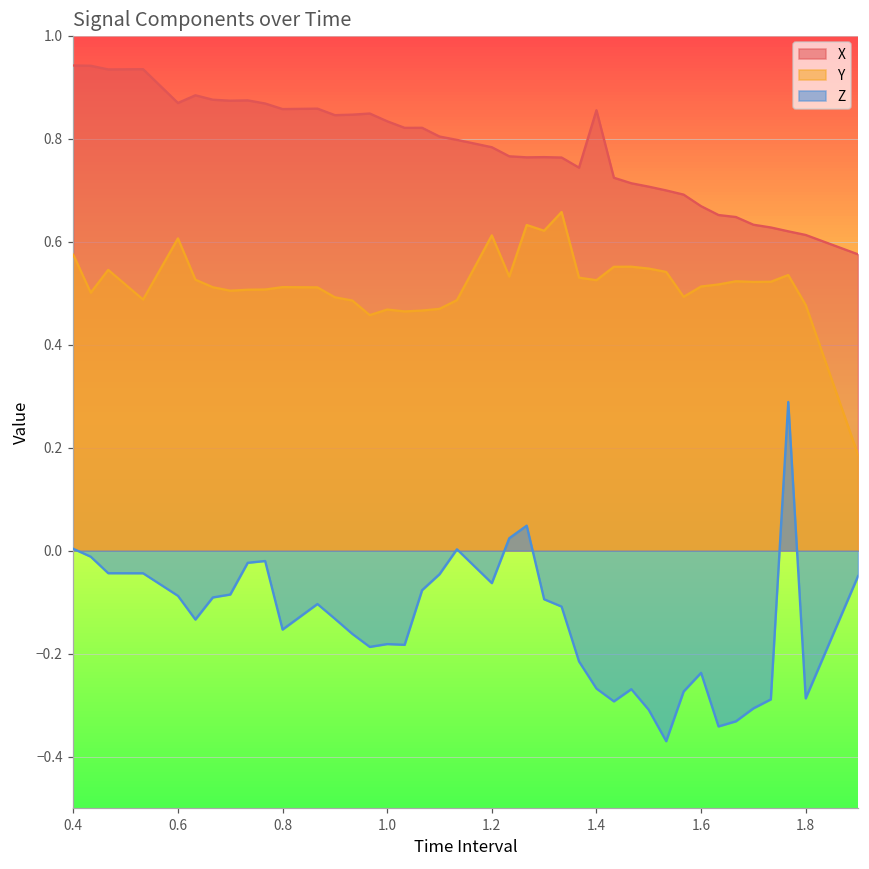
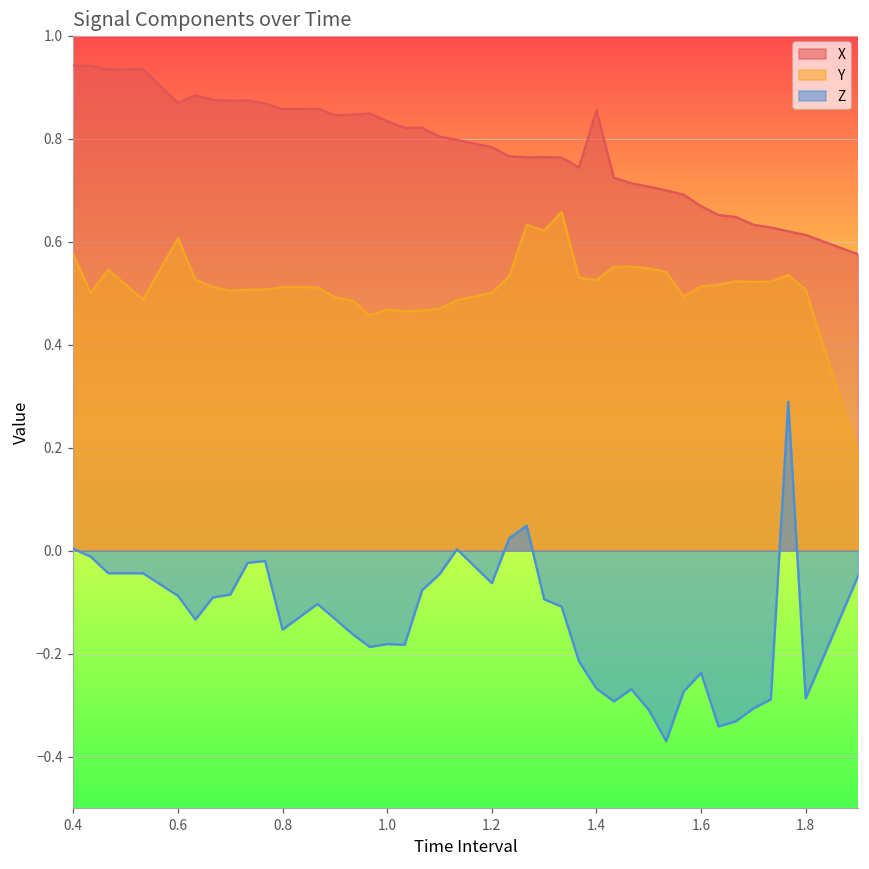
Y, 1.2: 0.61 -> 0.50
Y, 1.8: 0.48 -> 0.51
